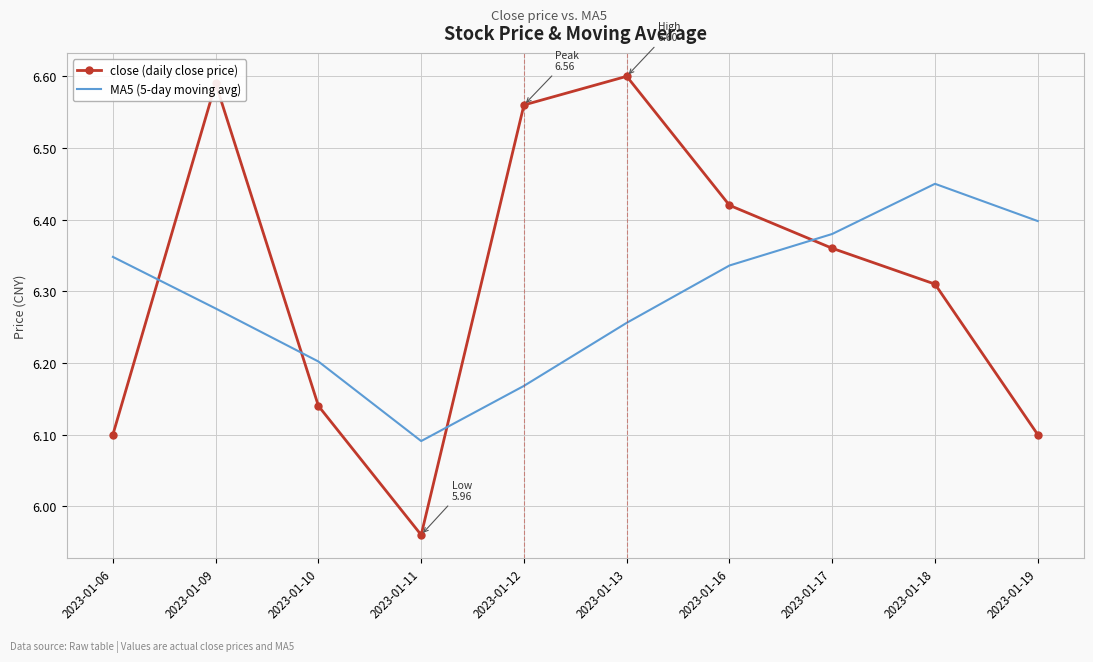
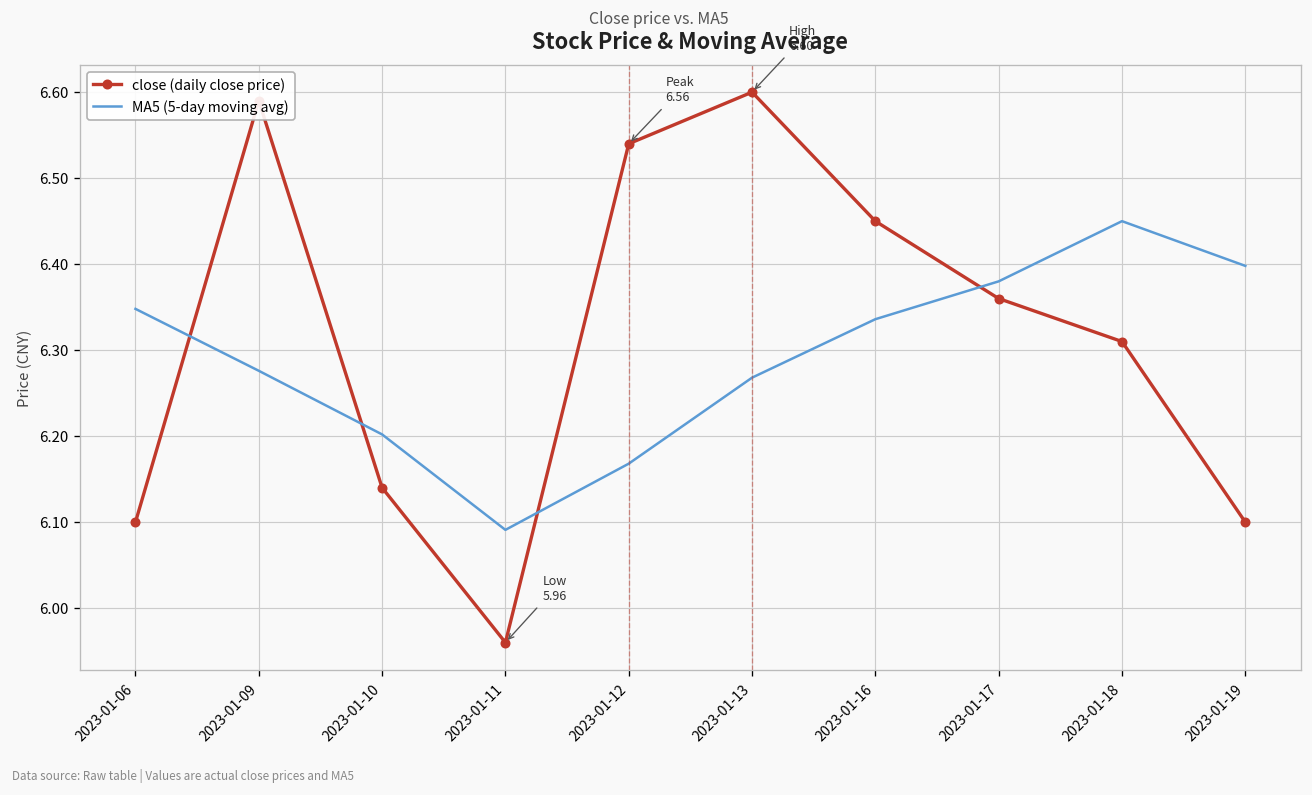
close (daily close price), 2023-01-12: 6.56 -> 6.54
MA5 (5-day moving avg), 2023-01-13: 6.26 -> 6.27
close (daily close price), 2023-01-16: 6.42 -> 6.45
